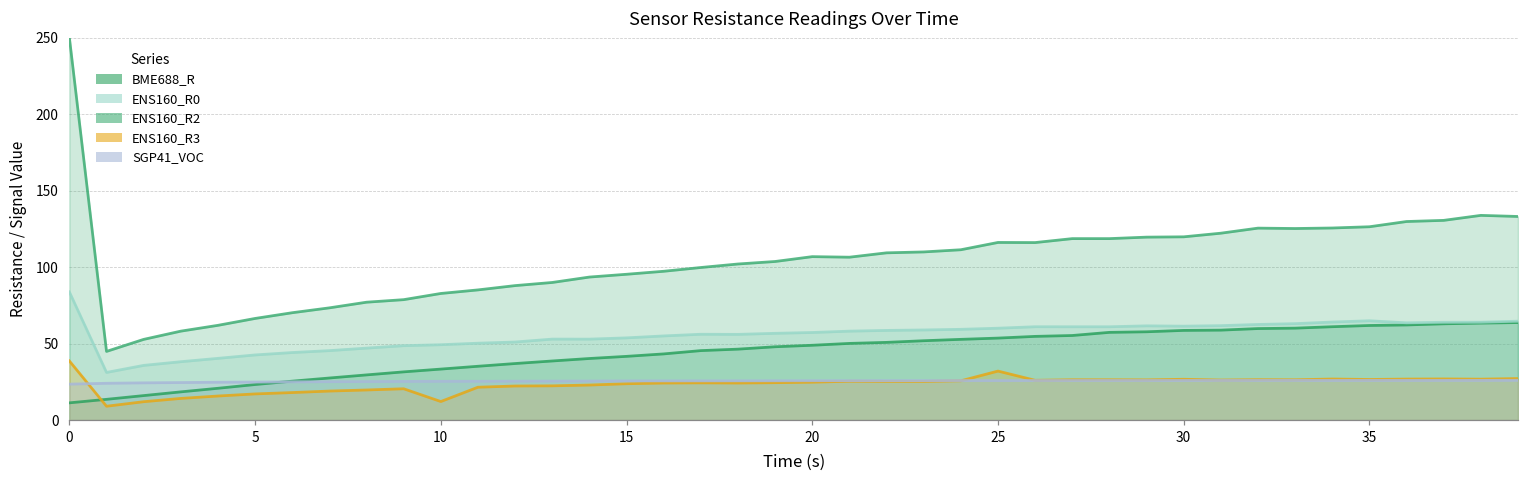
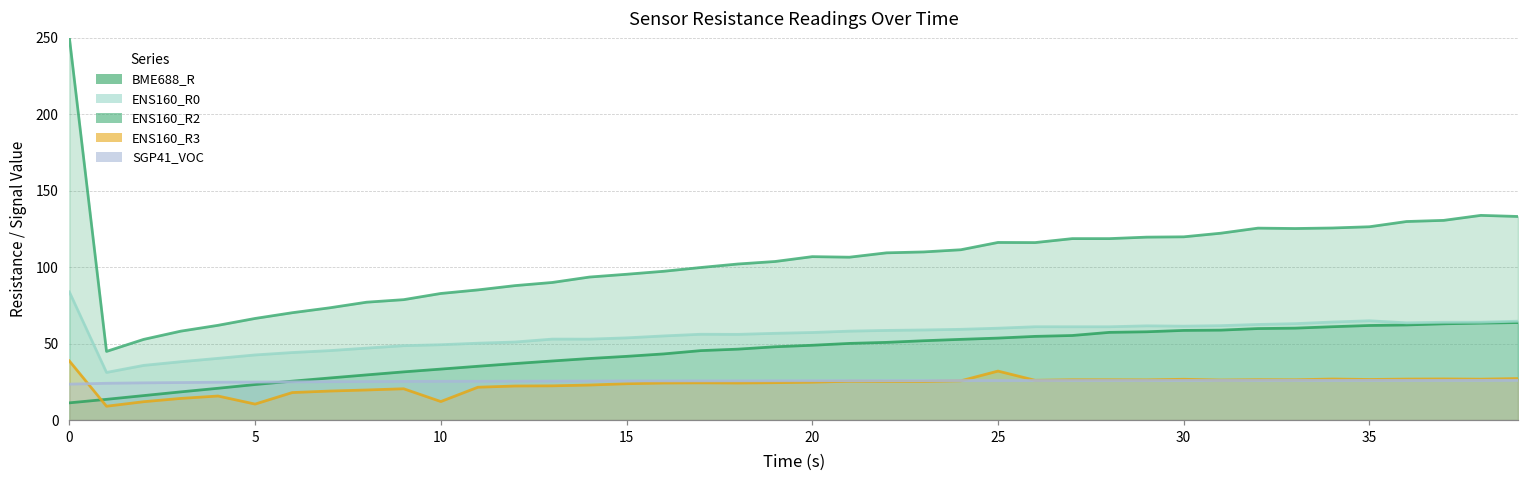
ENS160_R3, 5: 17 -> 10
